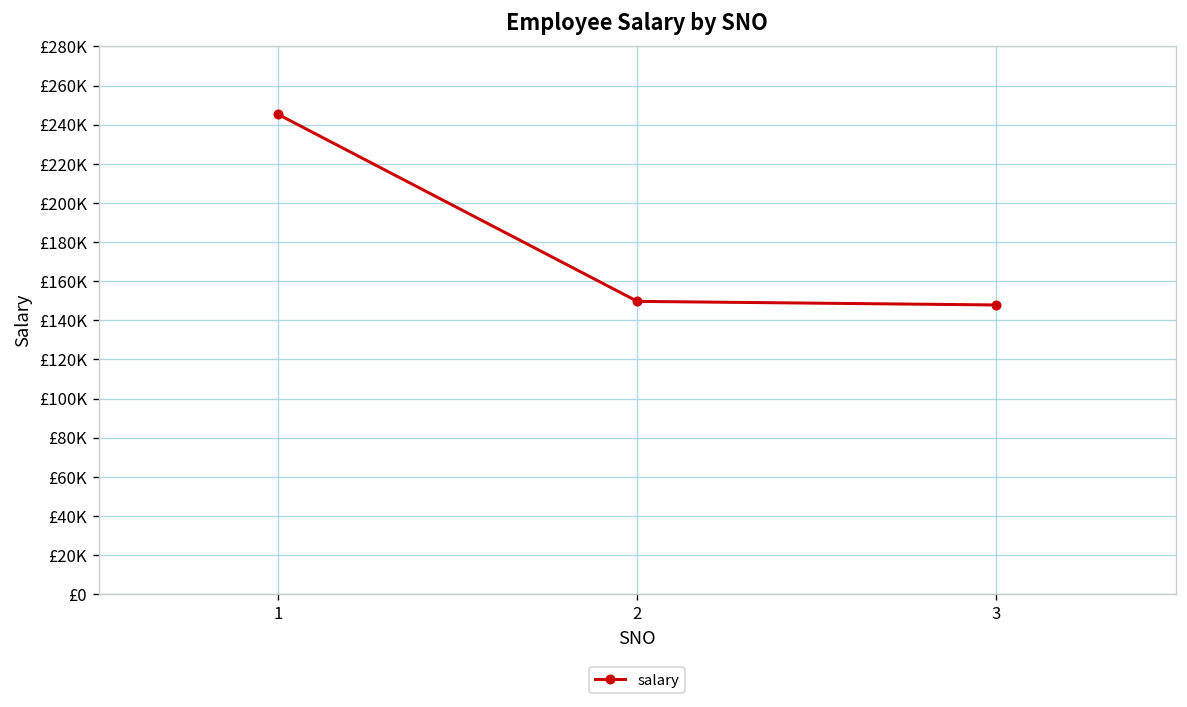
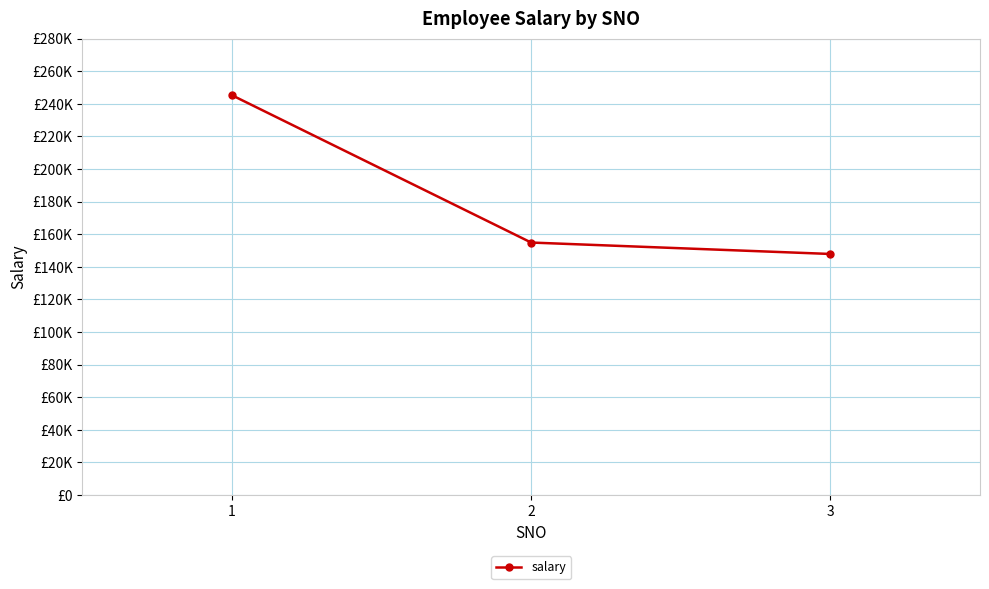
2: £150000 -> £155000
